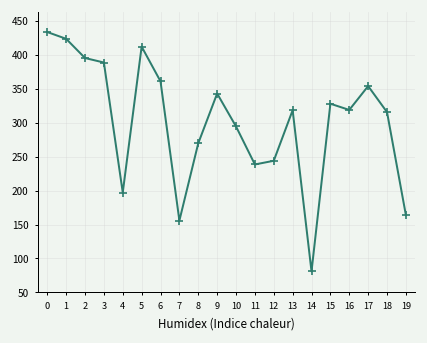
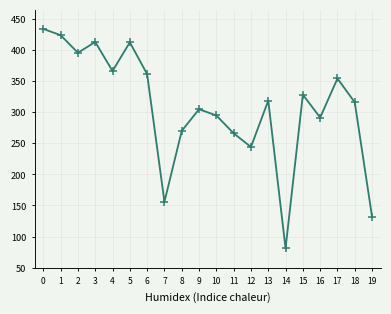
3: 390 -> 410
4: 200 -> 370
9: 340 -> 300
11: 240 -> 270
16: 320 -> 290
19: 160 -> 130
